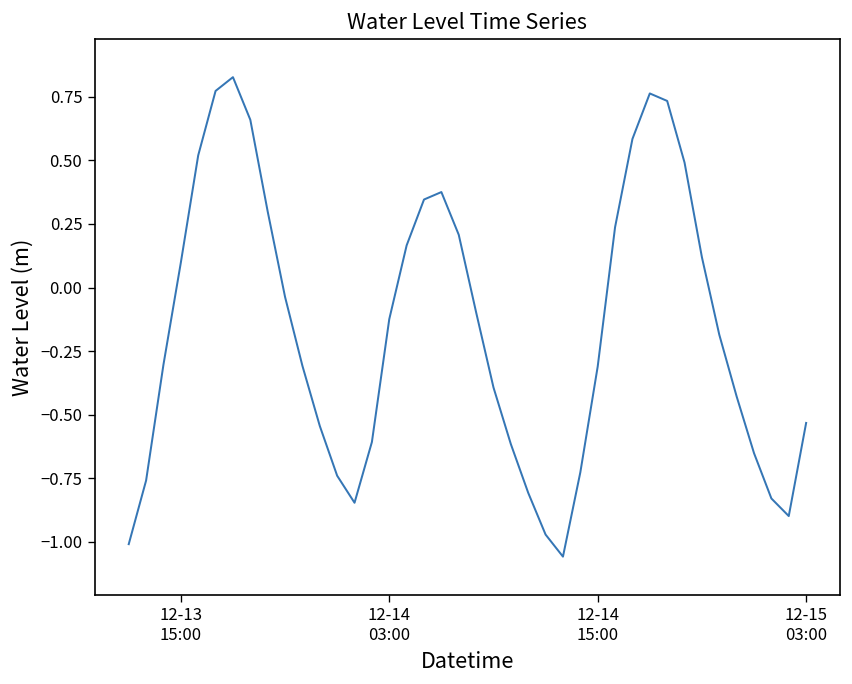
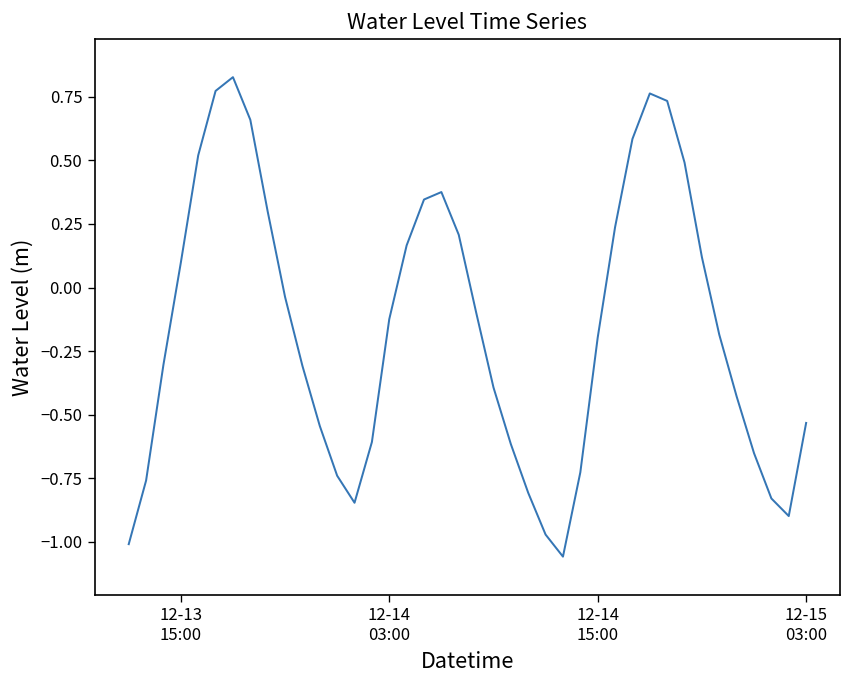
12-14 15:00: -0.31 -> -0.20
